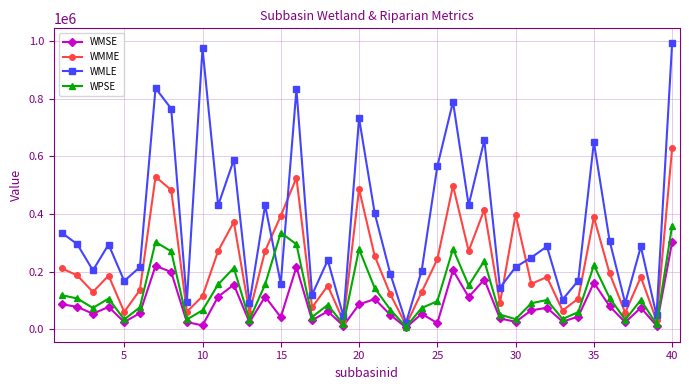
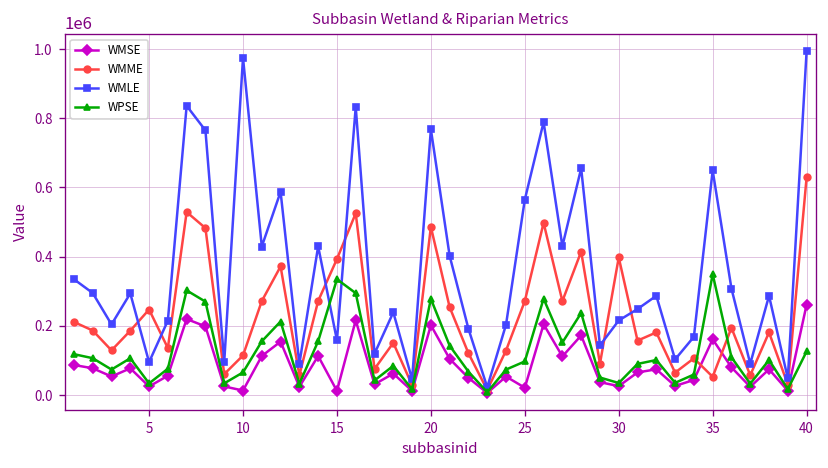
WMME, 5: 60000 -> 250000
WMLE, 5: 170000 -> 100000
WMSE, 15: 40000 -> 10000
WMSE, 20: 90000 -> 200000
WMLE, 20: 730000 -> 770000
WMME, 25: 240000 -> 270000
WMME, 35: 390000 -> 50000
WPSE, 35: 220000 -> 350000
WMSE, 40: 300000 -> 260000
WPSE, 40: 360000 -> 130000
